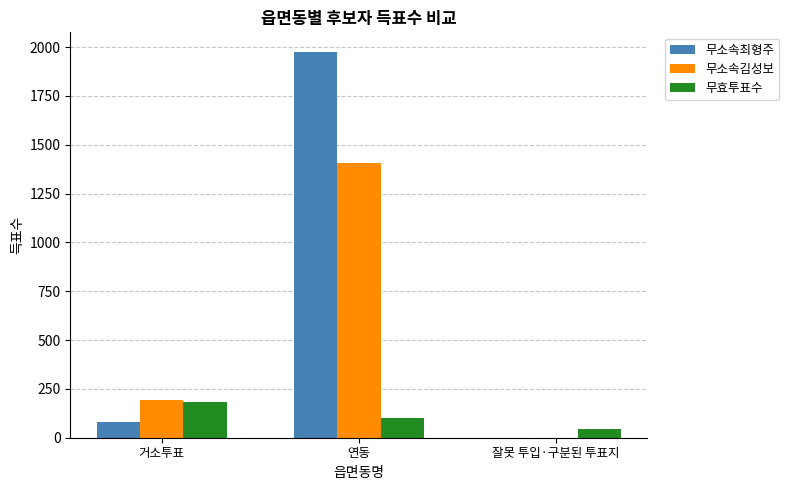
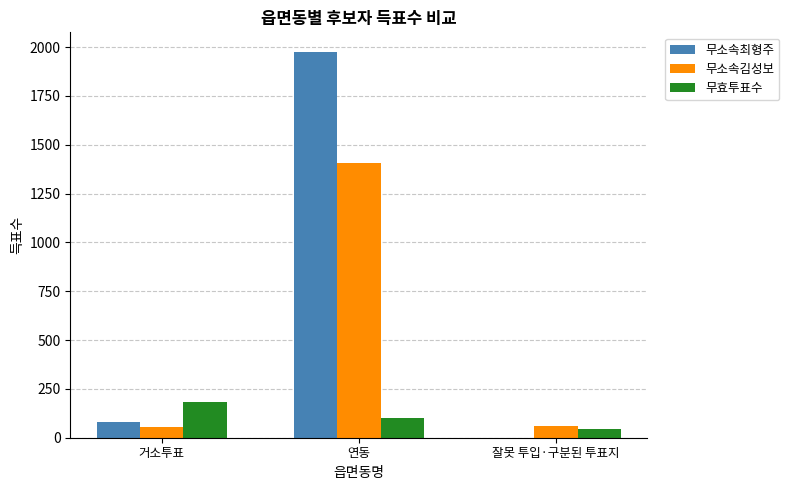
무소속김성보, 거소투표: 190 -> 60
무소속김성보, 잘못 투입·구분된 투표지: 0 -> 60
